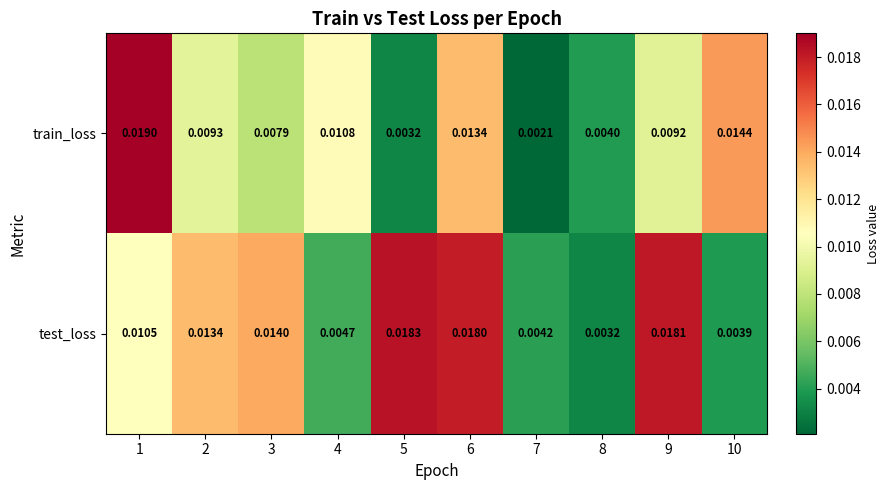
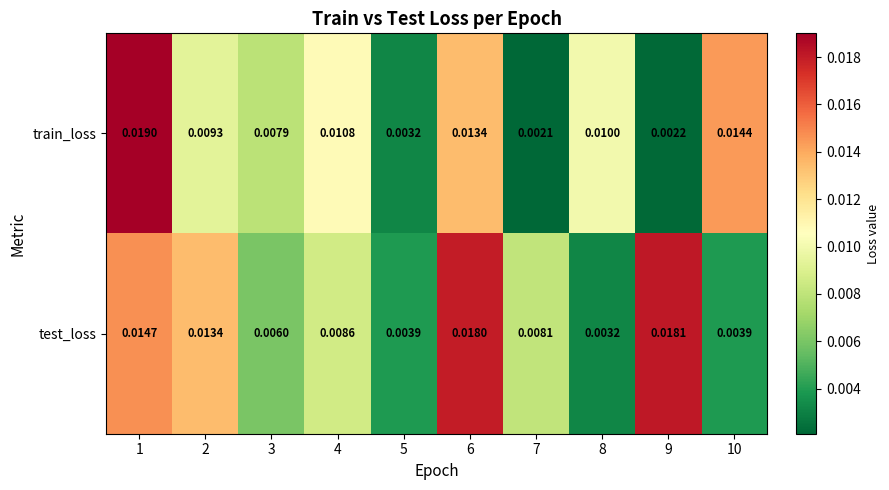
train_loss, 8: 0.0040 -> 0.0100
train_loss, 9: 0.0092 -> 0.0022
test_loss, 1: 0.0105 -> 0.0147
test_loss, 3: 0.0140 -> 0.0060
test_loss, 4: 0.0047 -> 0.0086
test_loss, 5: 0.0183 -> 0.0039
test_loss, 7: 0.0042 -> 0.0081
